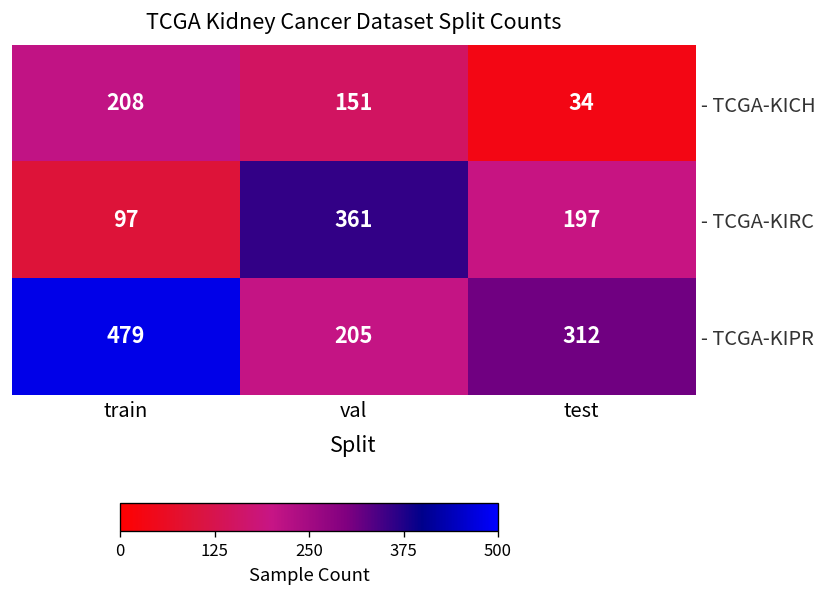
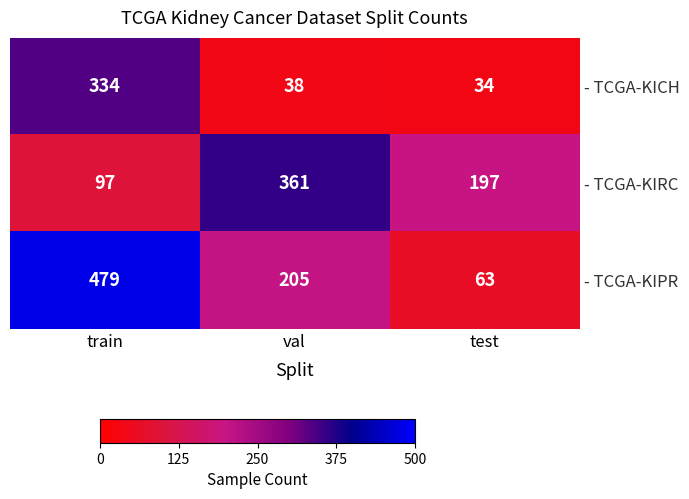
- TCGA-KICH, train: 208 -> 334
- TCGA-KICH, val: 151 -> 38
- TCGA-KIPR, test: 312 -> 63
